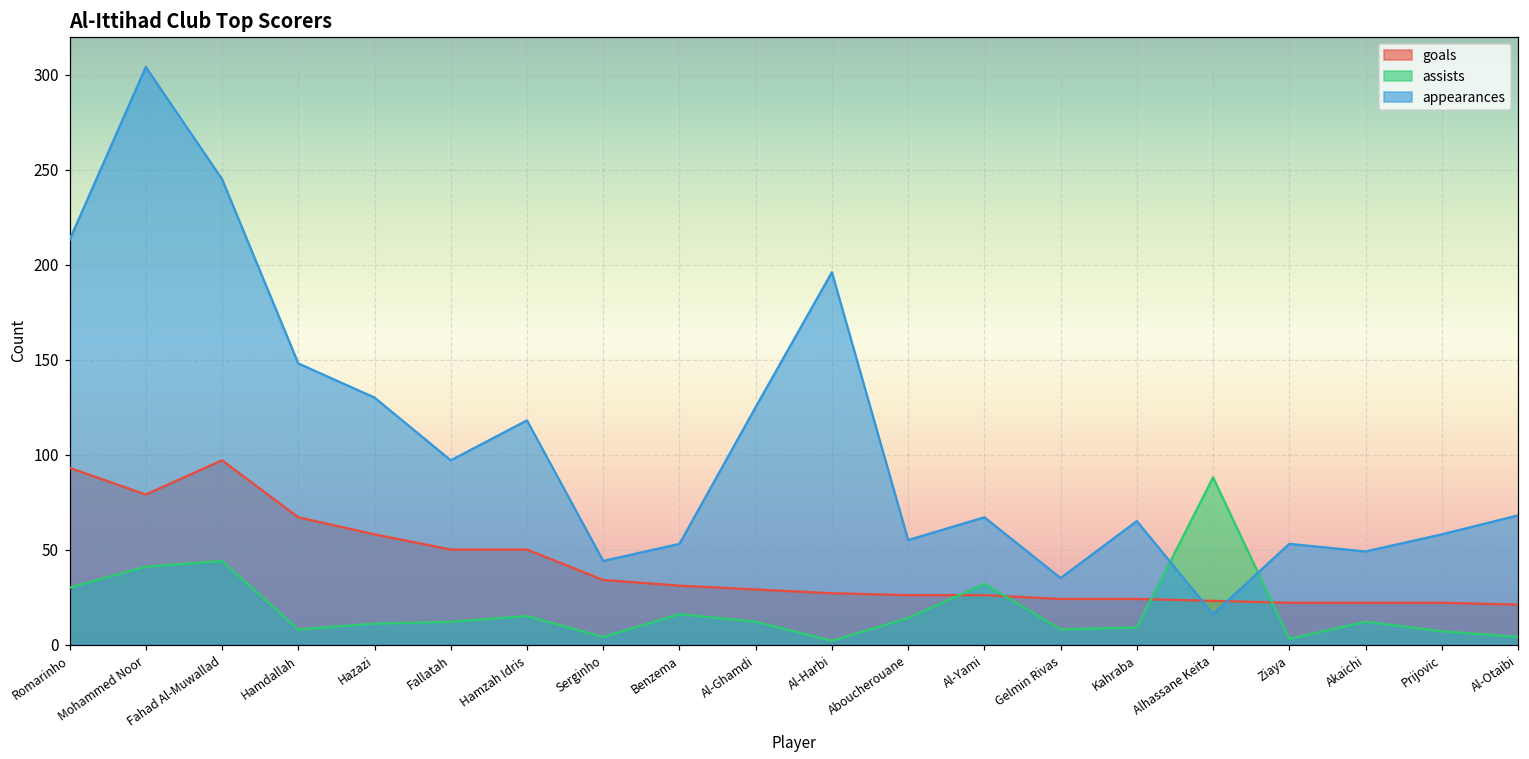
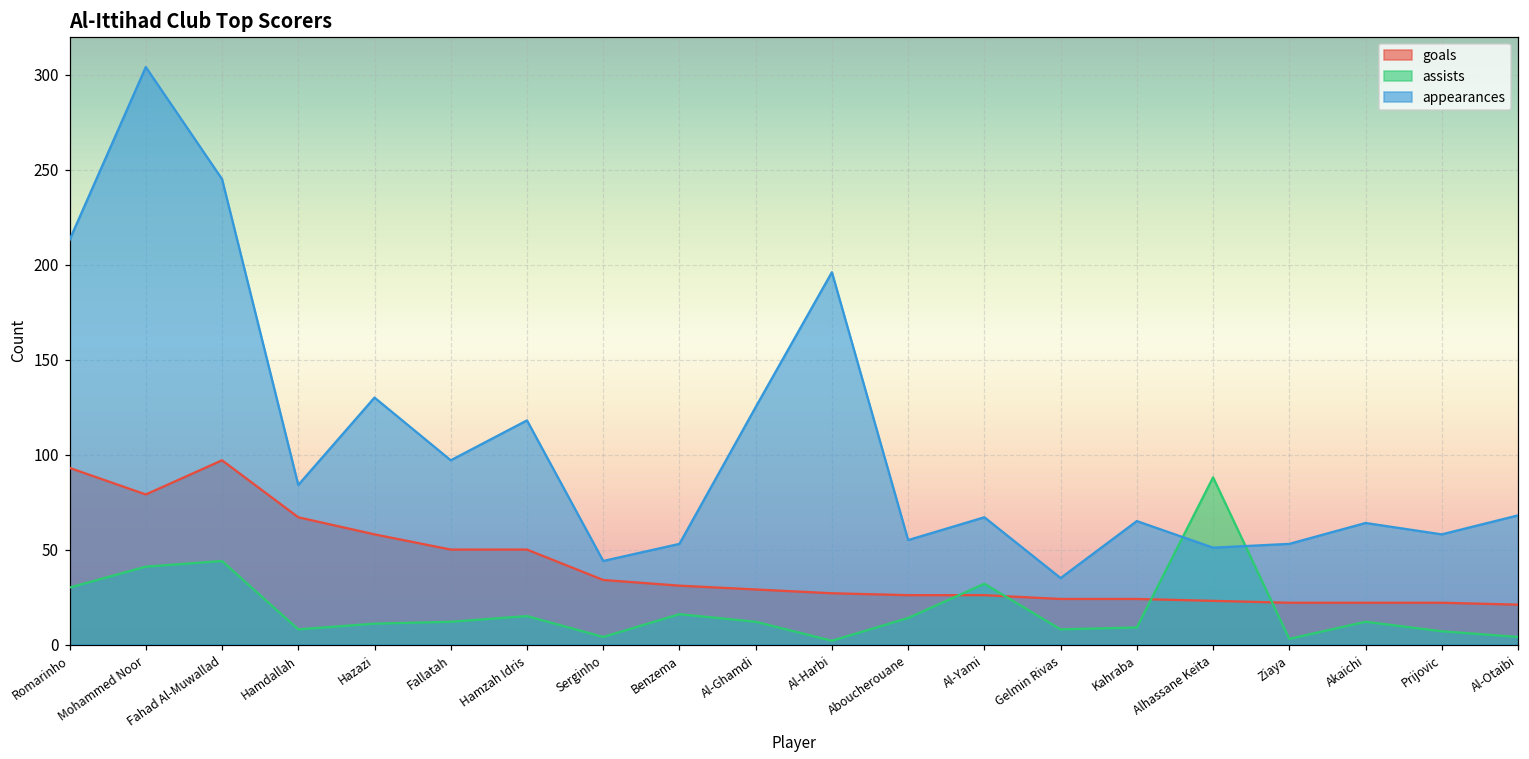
appearances, Hamdallah: 148 -> 84
appearances, Alhassane Keita: 16 -> 51
appearances, Akaichi: 49 -> 64
